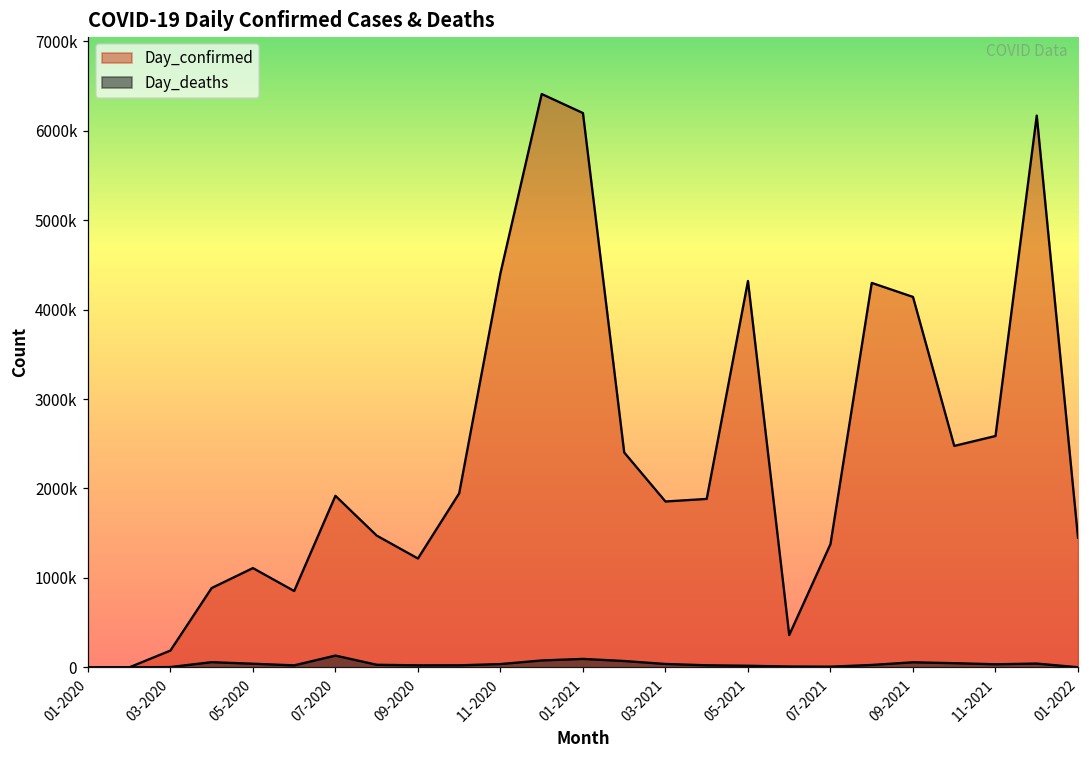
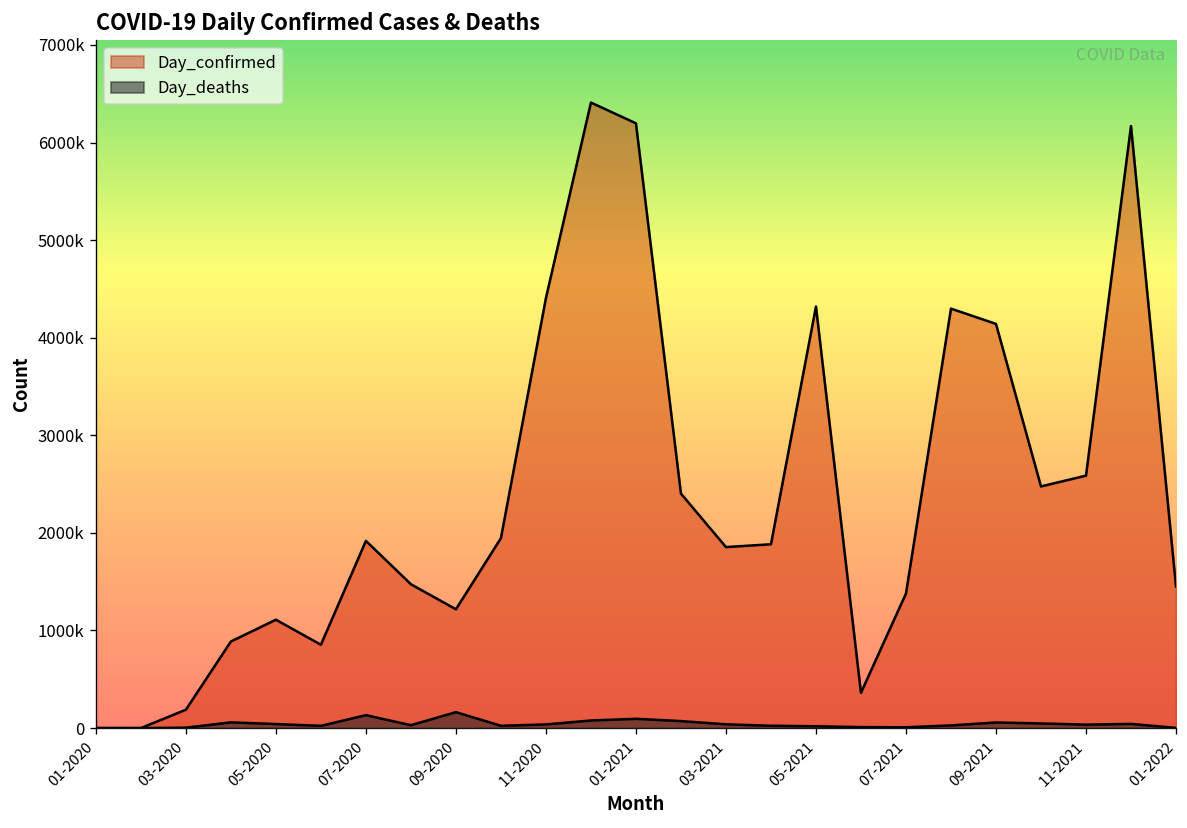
Day_deaths, 09-2020: 0 -> 200000
